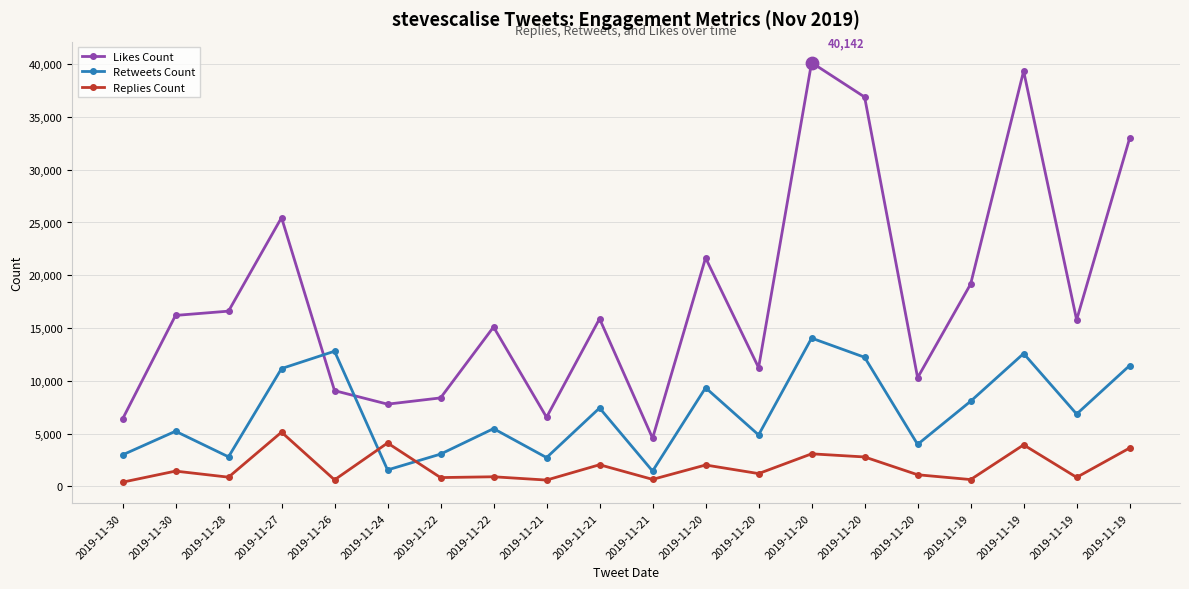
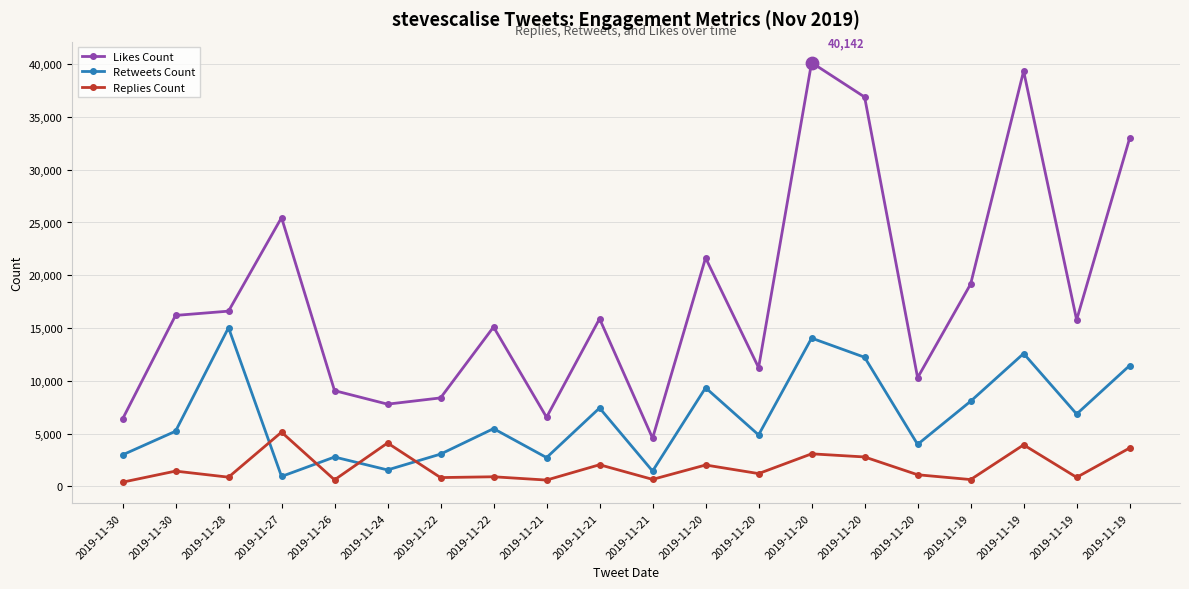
Retweets Count, 2019-11-28: 2,800 -> 15,000
Retweets Count, 2019-11-27: 11,200 -> 900
Retweets Count, 2019-11-26: 12,800 -> 2,800
